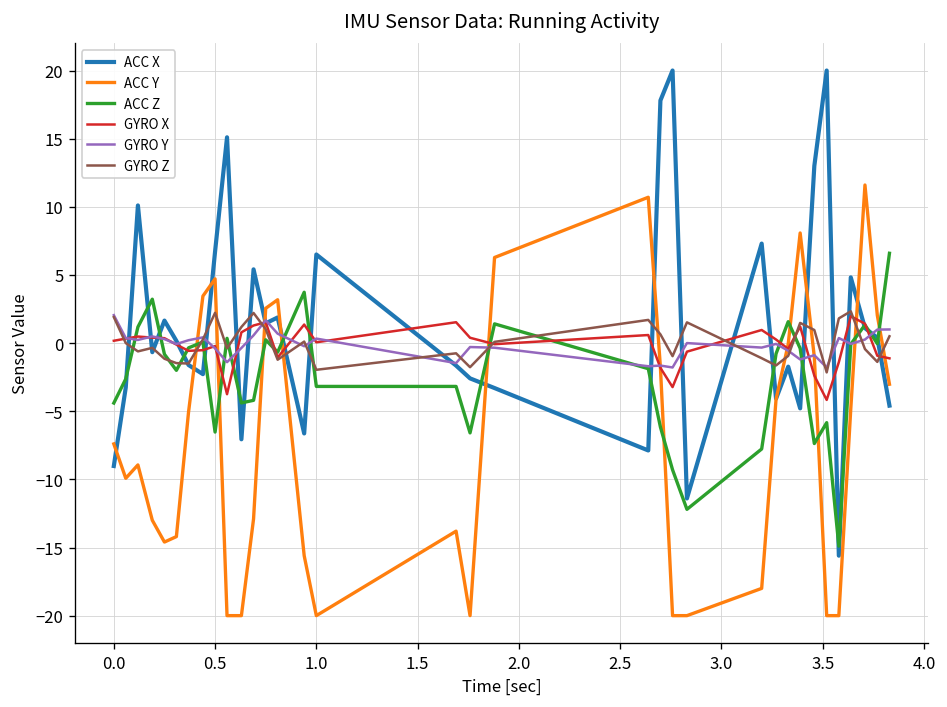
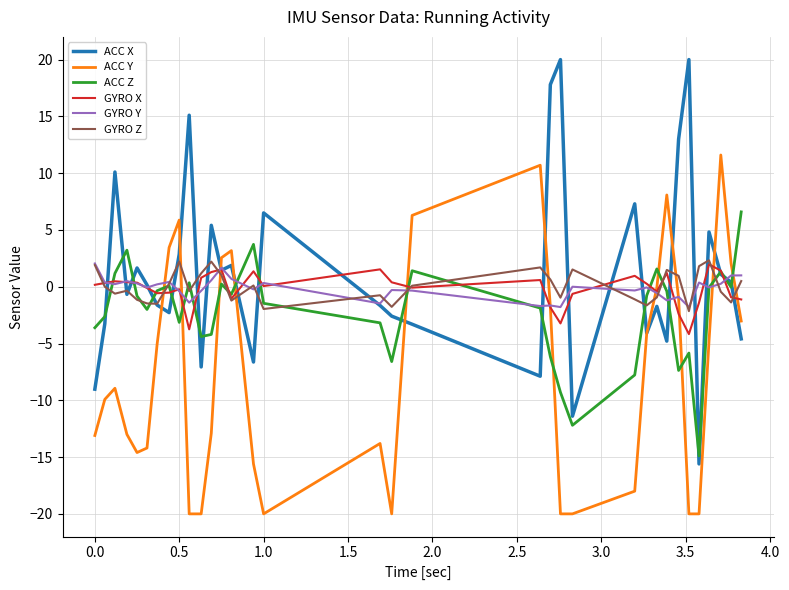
ACC Y, 0.0: -7.4 -> -13.1
ACC Z, 0.0: -4.4 -> -3.6
ACC X, 0.5: 6.7 -> 2.9
ACC Y, 0.5: 4.7 -> 5.9
ACC Z, 0.5: -6.5 -> -3.1
ACC Z, 1.0: -3.2 -> -1.5
